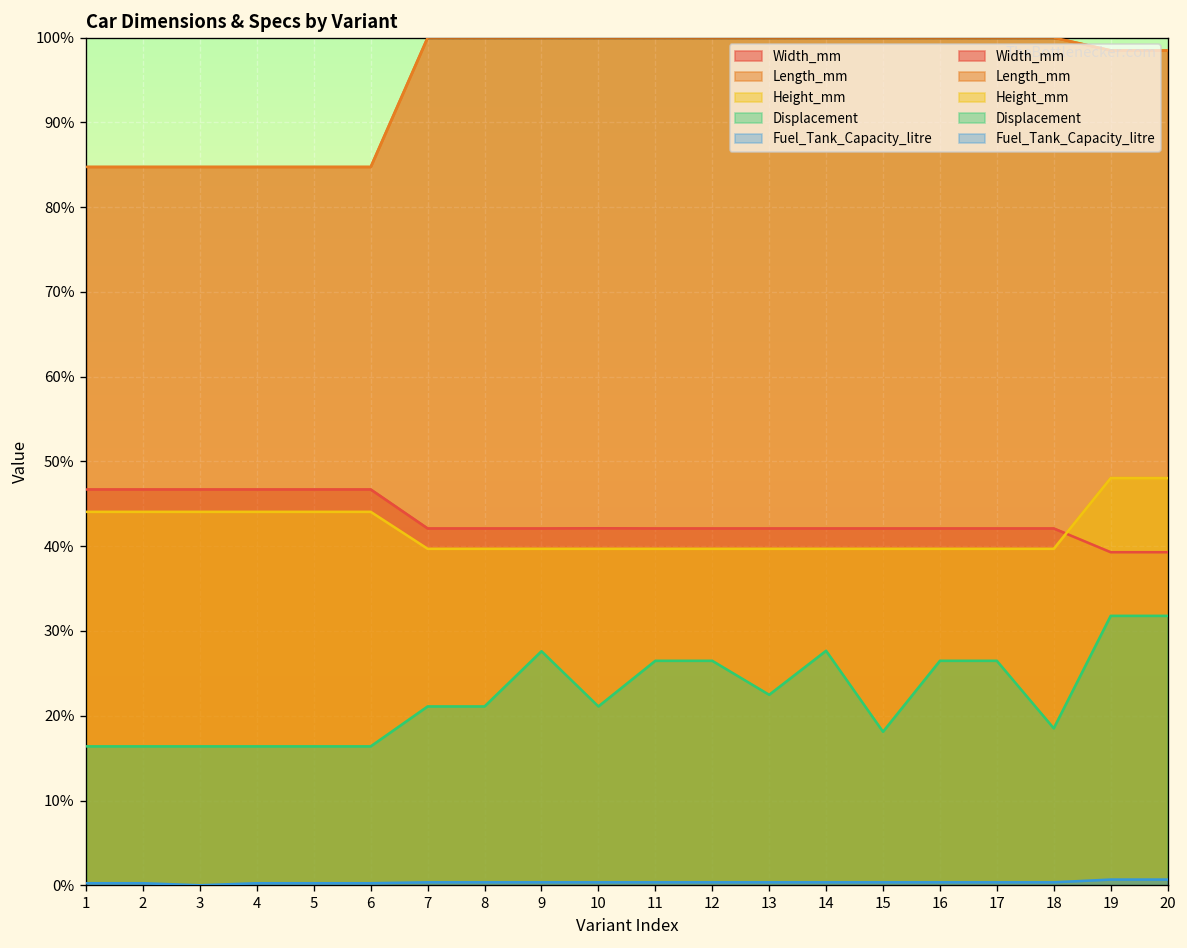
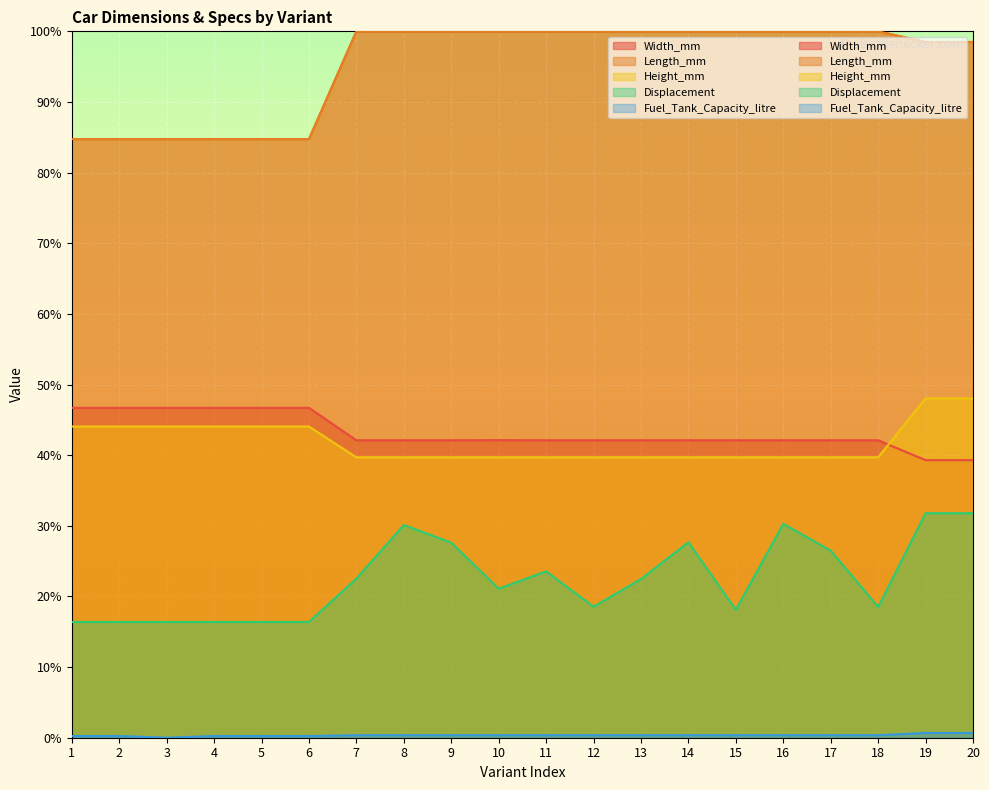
Displacement, 7: 21% -> 23%
Displacement, 8: 21% -> 30%
Displacement, 11: 26% -> 24%
Displacement, 12: 26% -> 19%
Displacement, 16: 26% -> 30%
